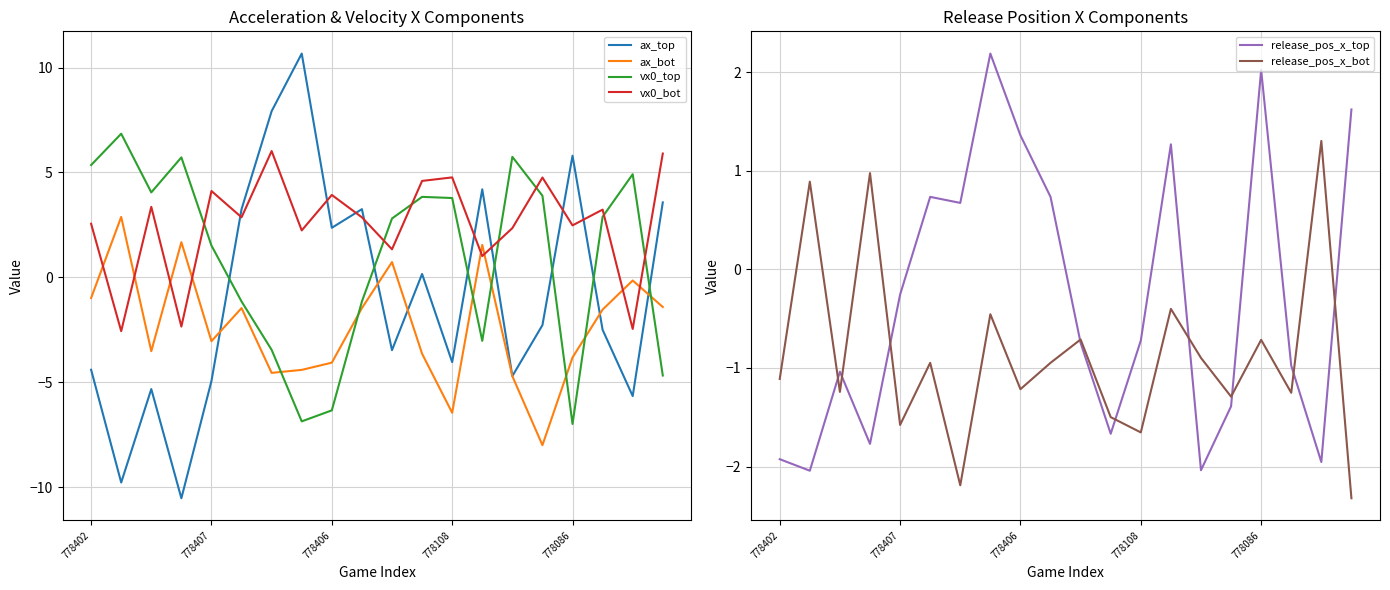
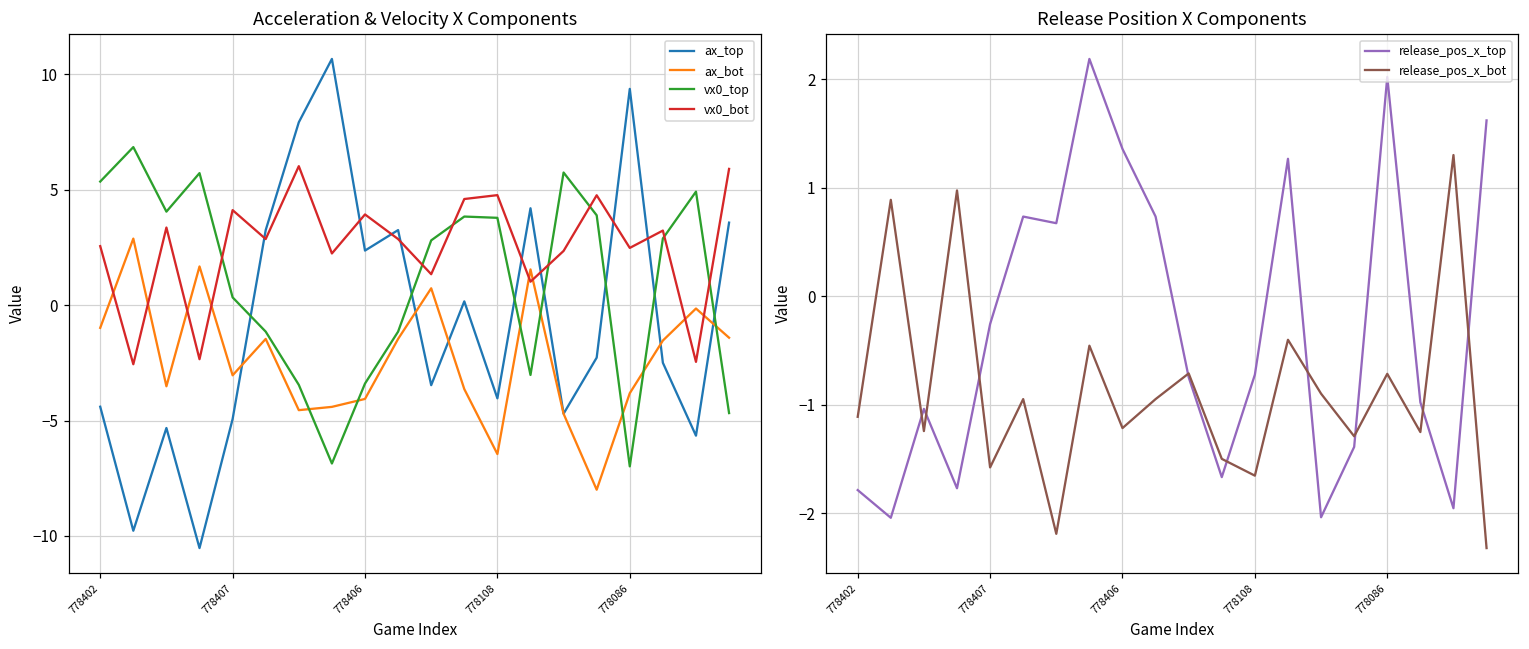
Acceleration & Velocity X Components, vx0_top, 778407: 1.5 -> 0.3
Acceleration & Velocity X Components, vx0_top, 778406: -6.3 -> -3.4
Acceleration & Velocity X Components, ax_top, 778086: 5.8 -> 9.4
Release Position X Components, release_pos_x_top, 778402: -1.9 -> -1.8
